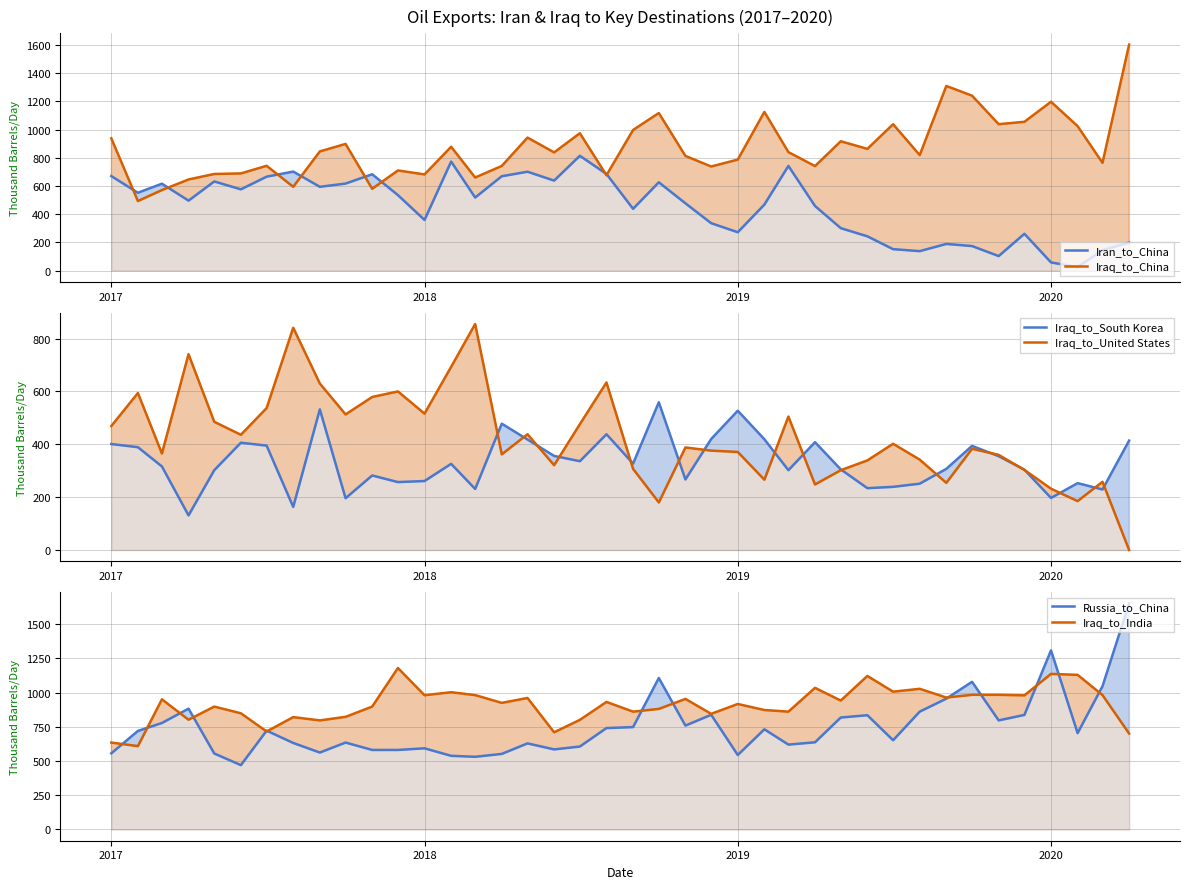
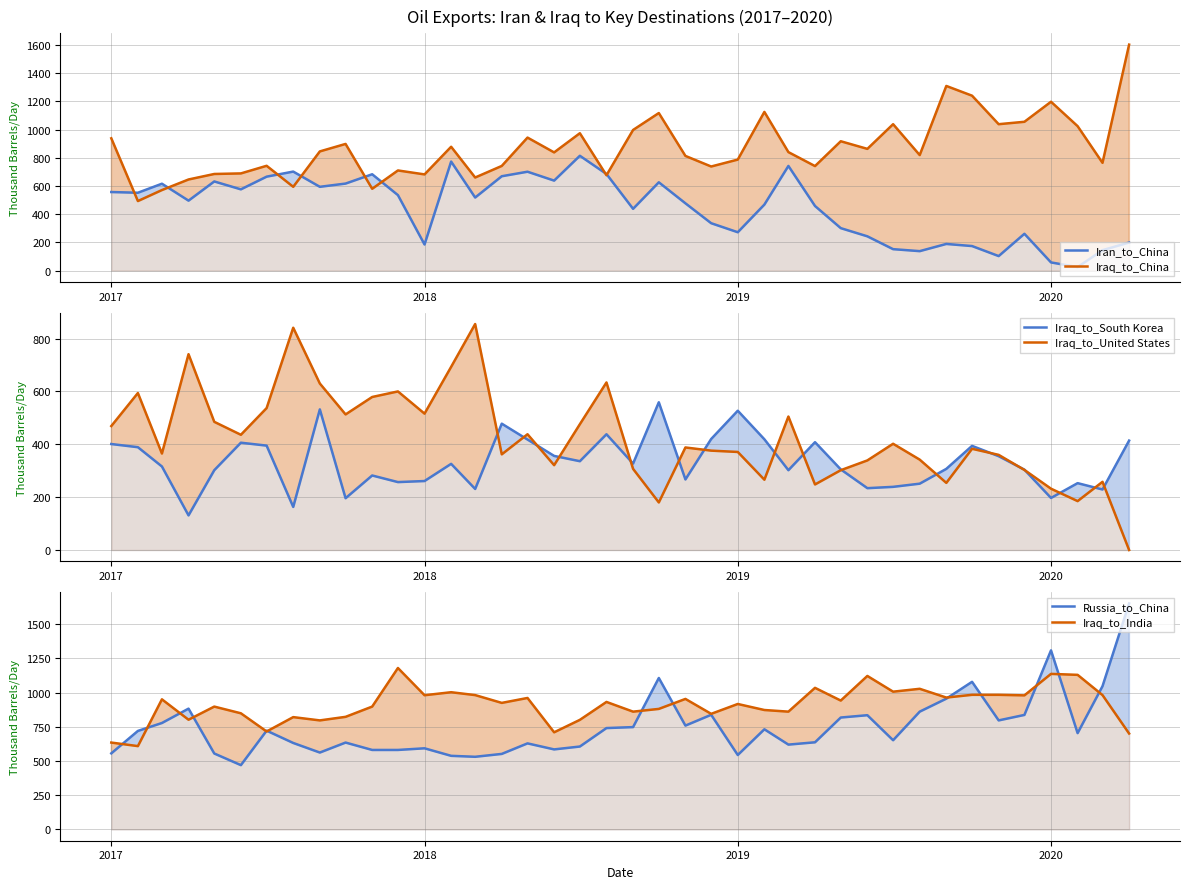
Oil Exports: Iran & Iraq to Key Destinations (2017–2020), Iran_to_China, 2017: 670 -> 560
Oil Exports: Iran & Iraq to Key Destinations (2017–2020), Iran_to_China, 2018: 360 -> 190
